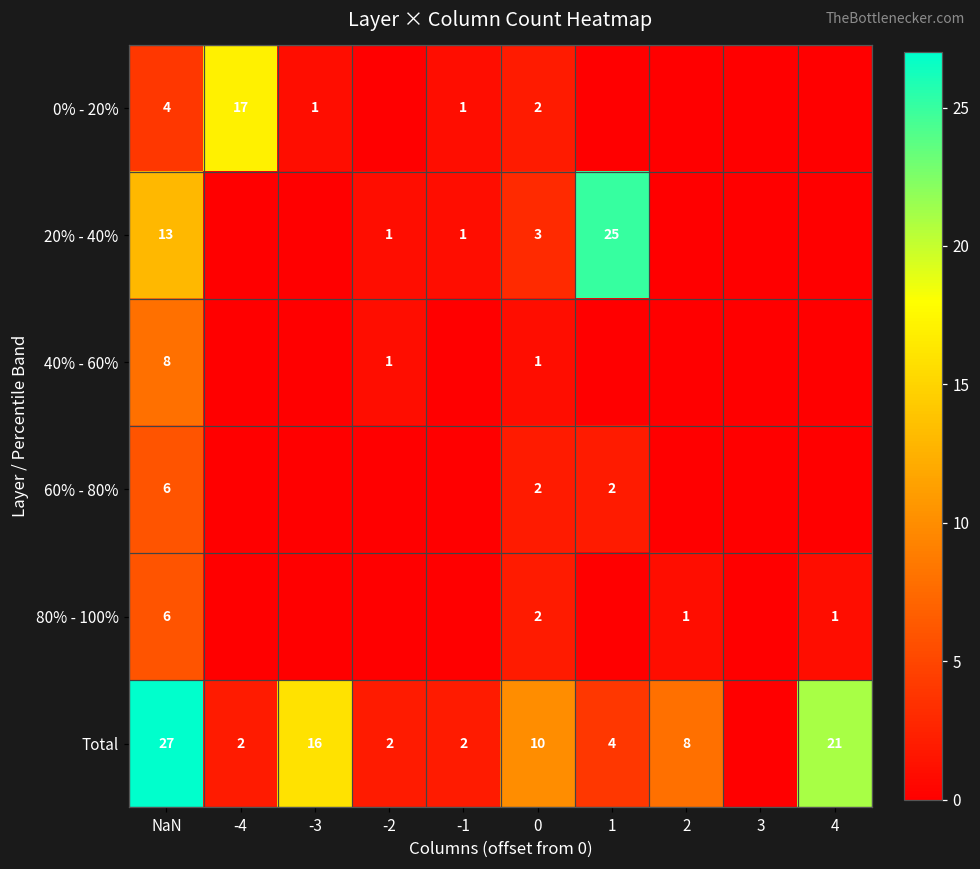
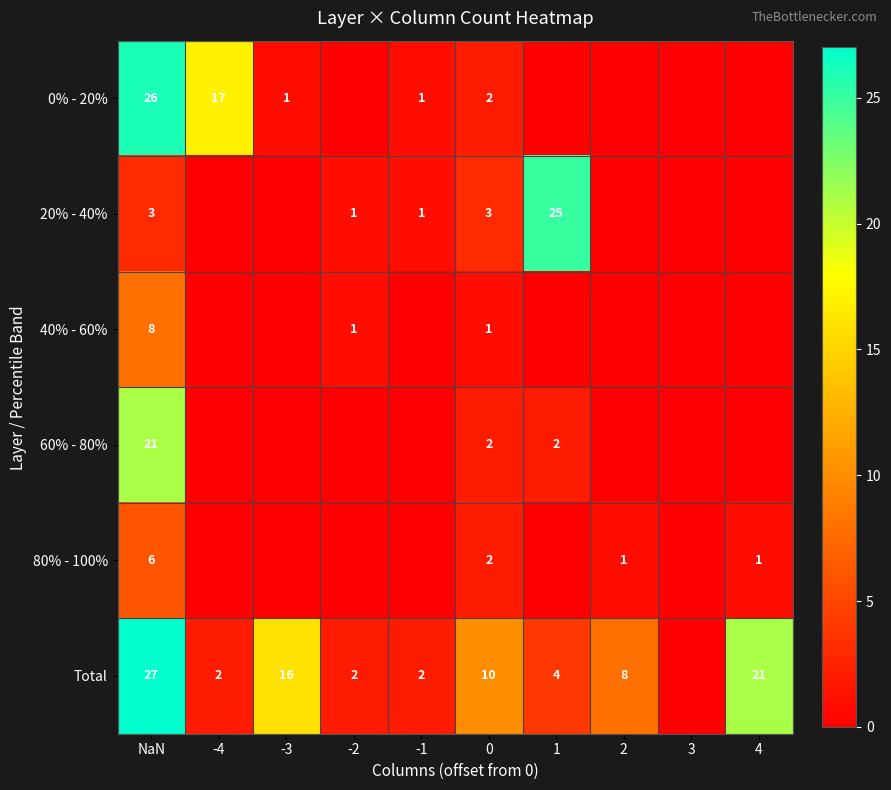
0% - 20%, NaN: 4 -> 26
20% - 40%, NaN: 13 -> 3
60% - 80%, NaN: 6 -> 21
